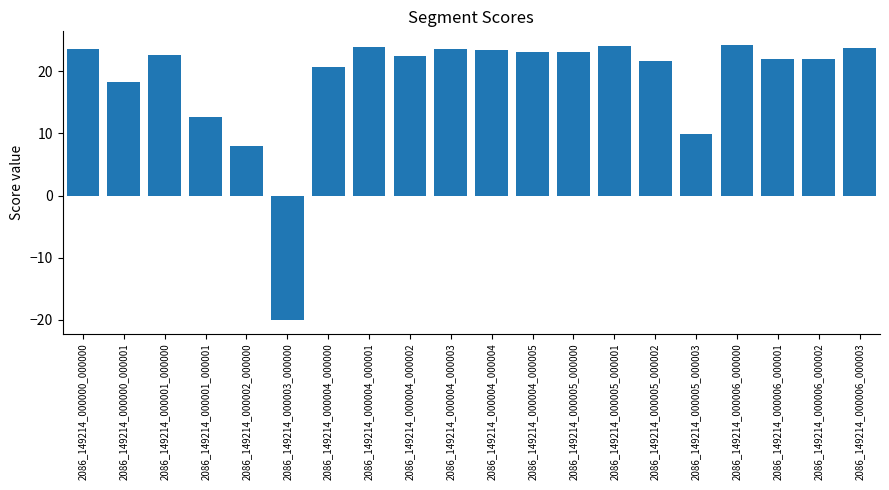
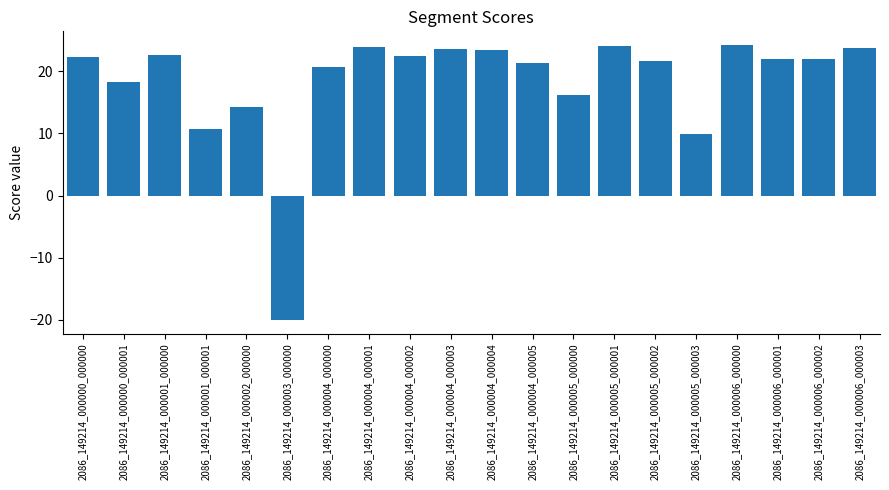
2086_149214_000000_000000: 24 -> 22
2086_149214_000001_000001: 13 -> 11
2086_149214_000002_000000: 8 -> 14
2086_149214_000004_000005: 23 -> 21
2086_149214_000005_000000: 23 -> 16
